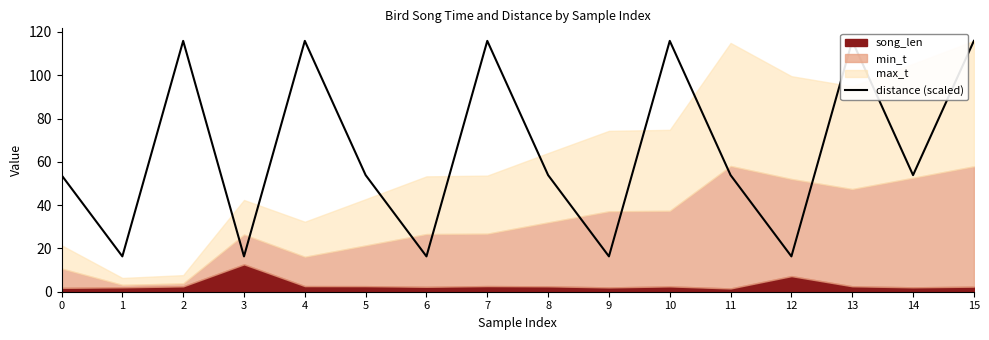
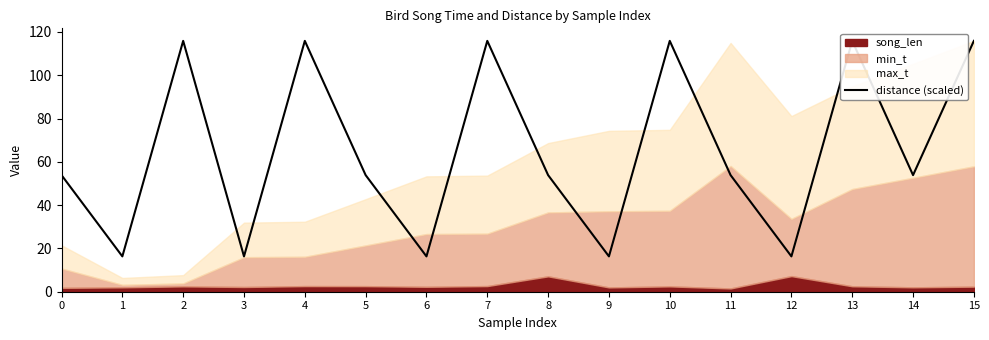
song_len, 3: 13 -> 2
song_len, 8: 2 -> 7
min_t, 12: 45 -> 26
